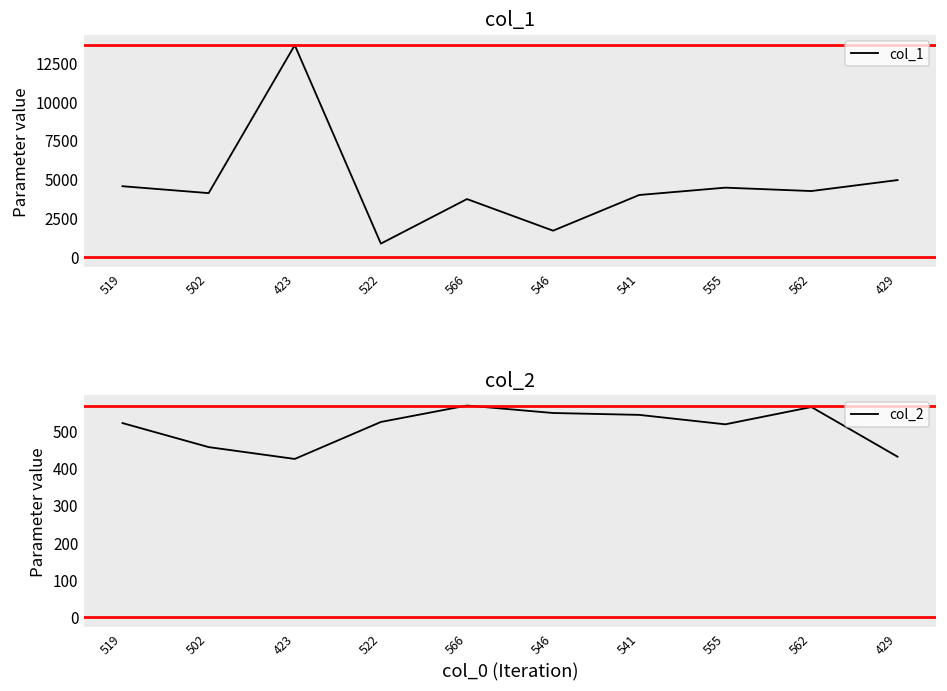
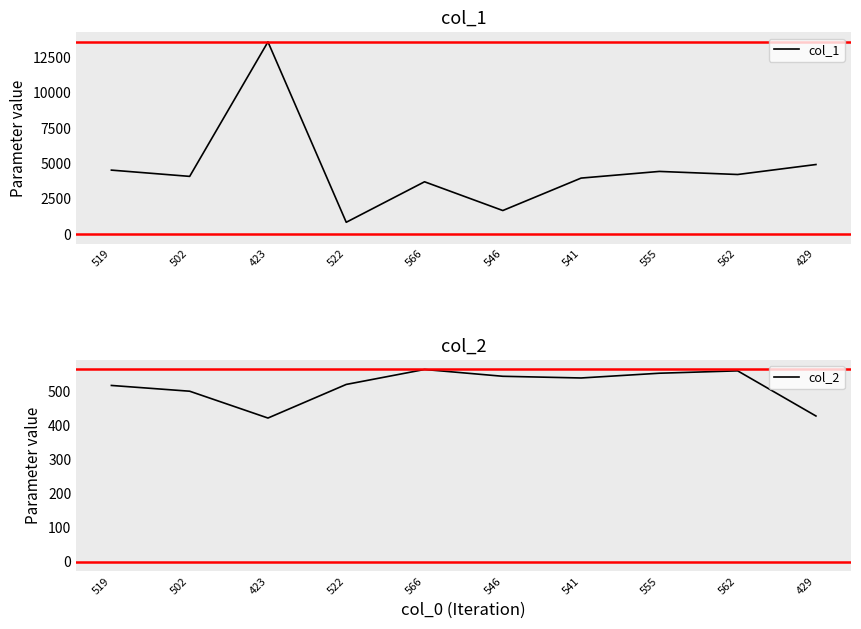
col_2, 502: 450 -> 500
col_2, 555: 520 -> 560
